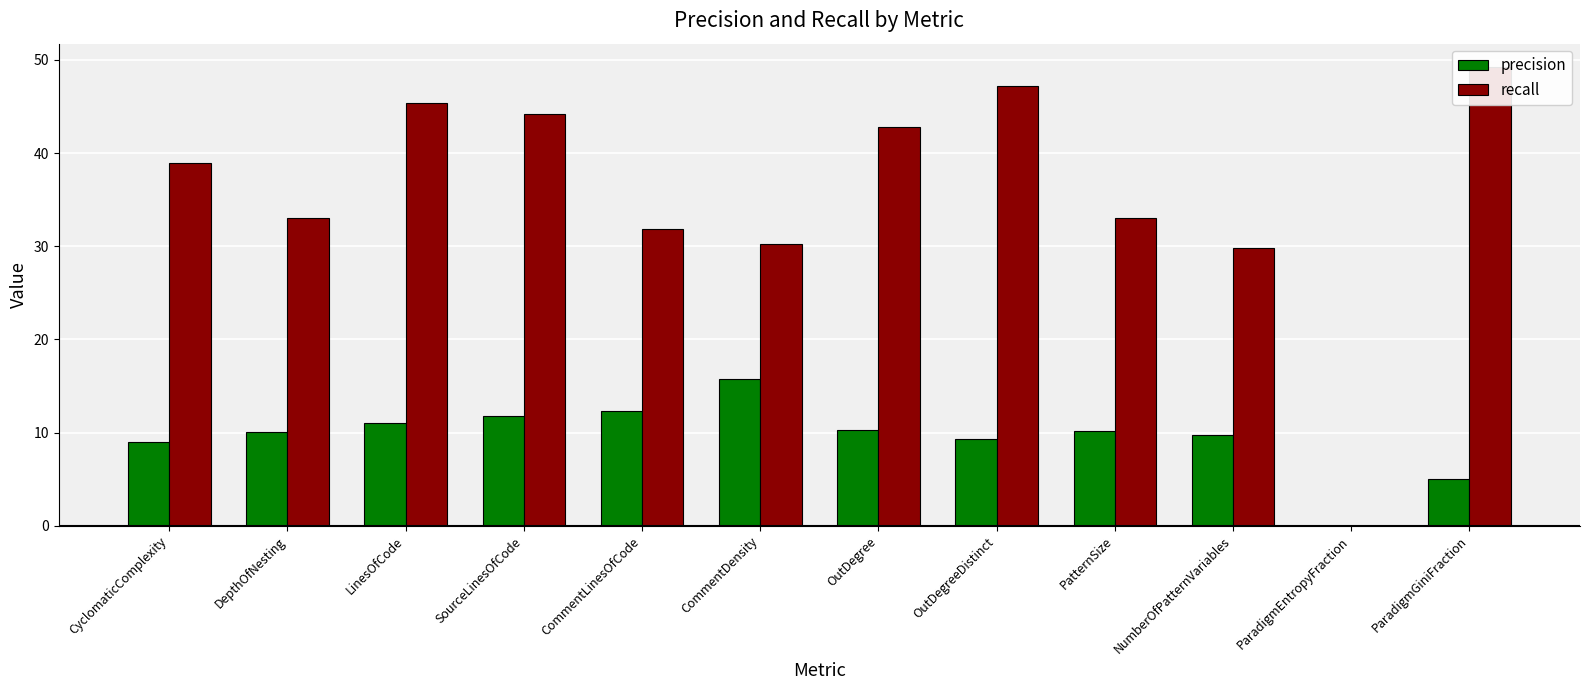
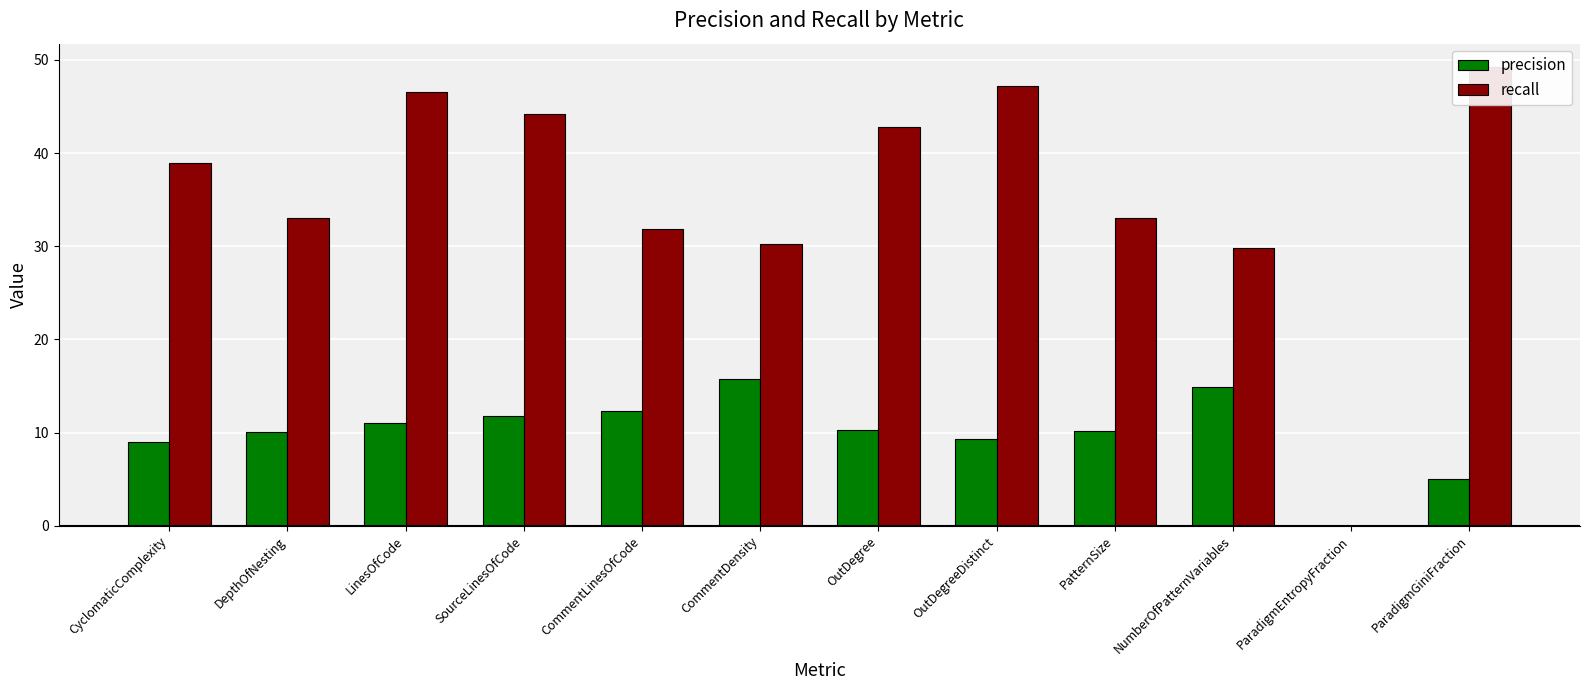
recall, LinesOfCode: 45 -> 47
precision, NumberOfPatternVariables: 10 -> 15
